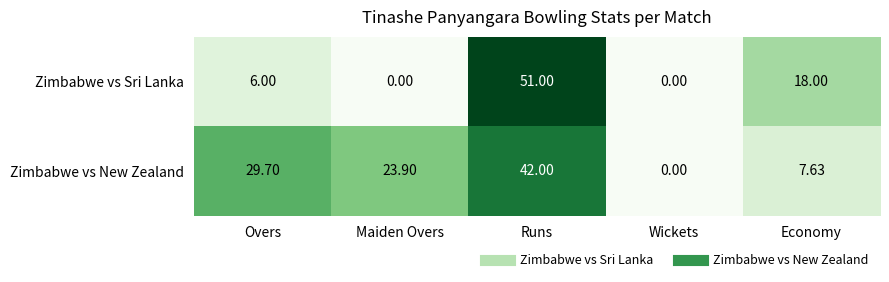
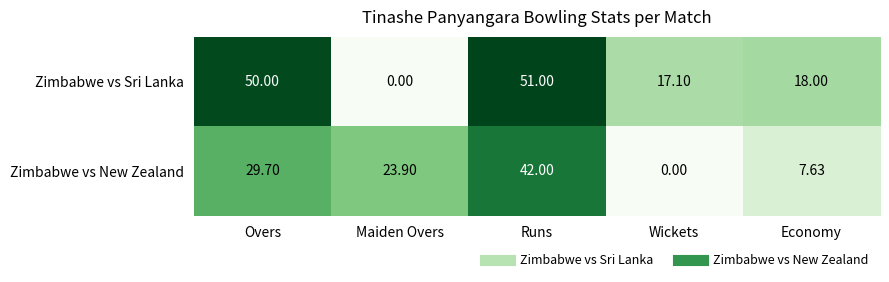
Zimbabwe vs Sri Lanka, Overs: 6.00 -> 50.00
Zimbabwe vs Sri Lanka, Wickets: 0.00 -> 17.10
